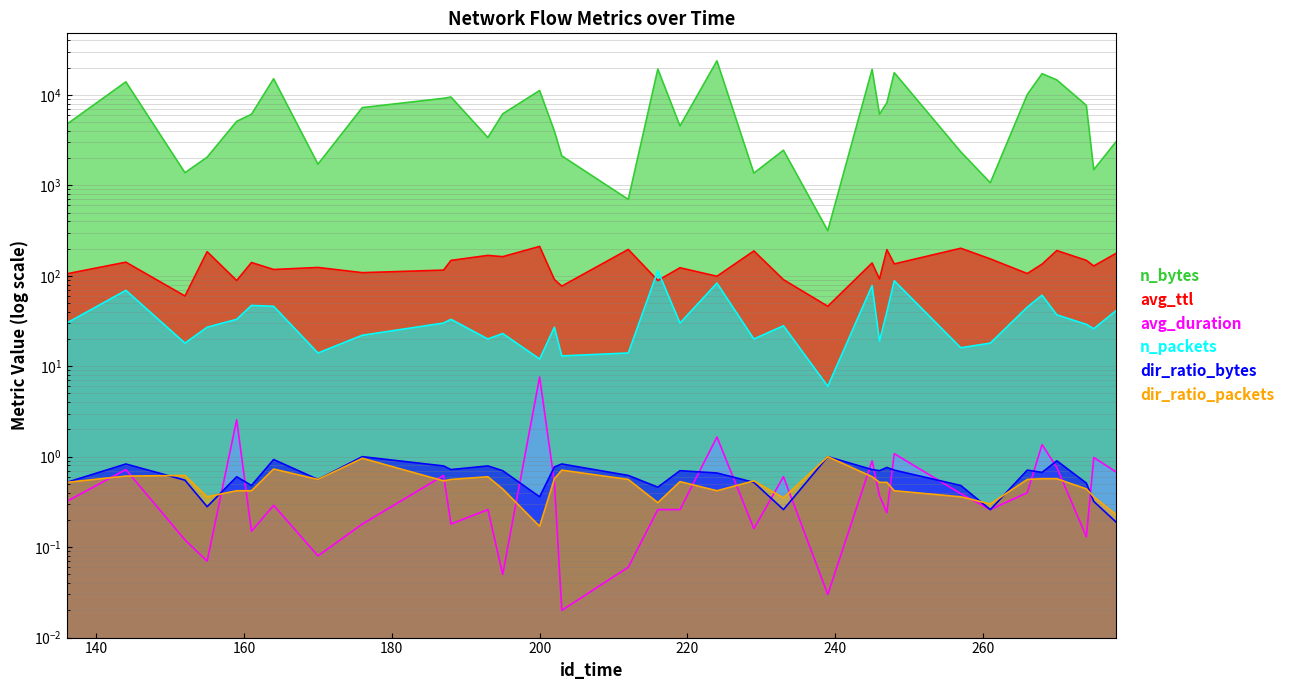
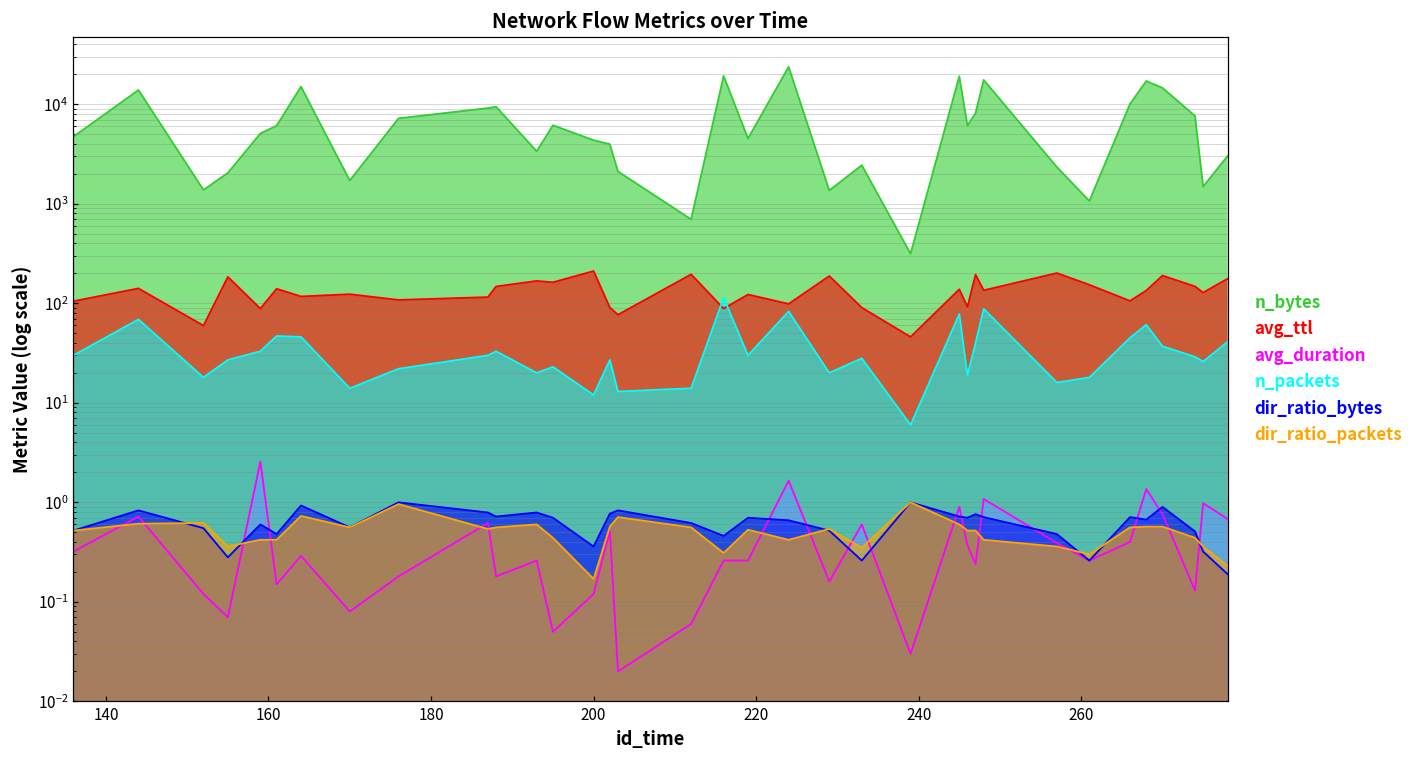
n_bytes, 200: 11000 -> 4000
avg_duration, 200: 8 -> 0.12
